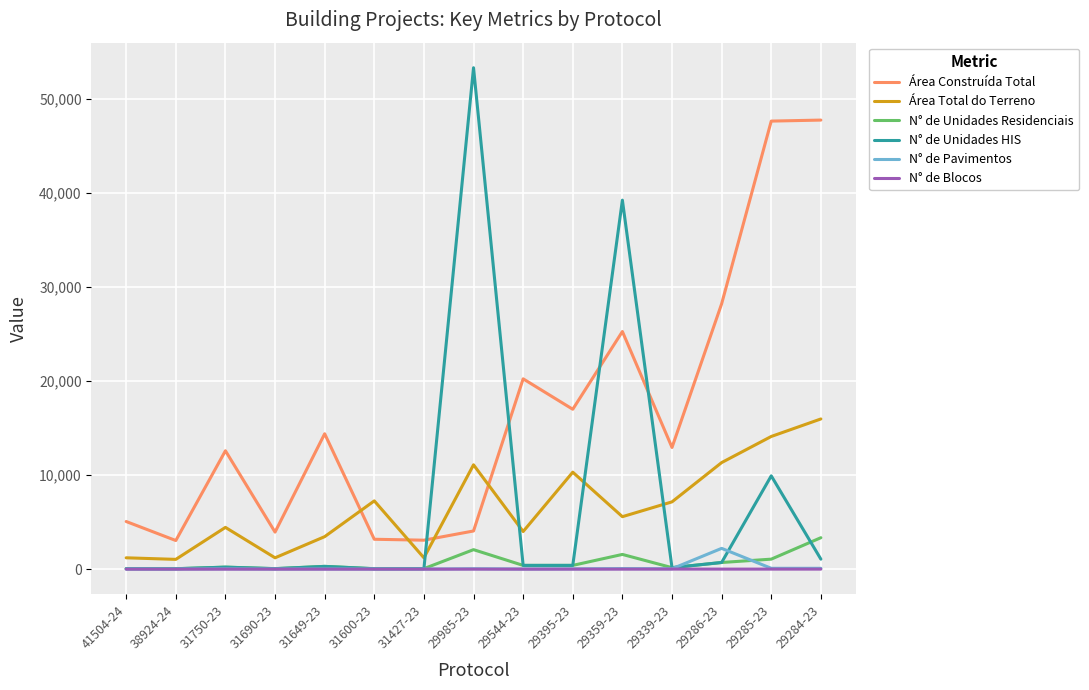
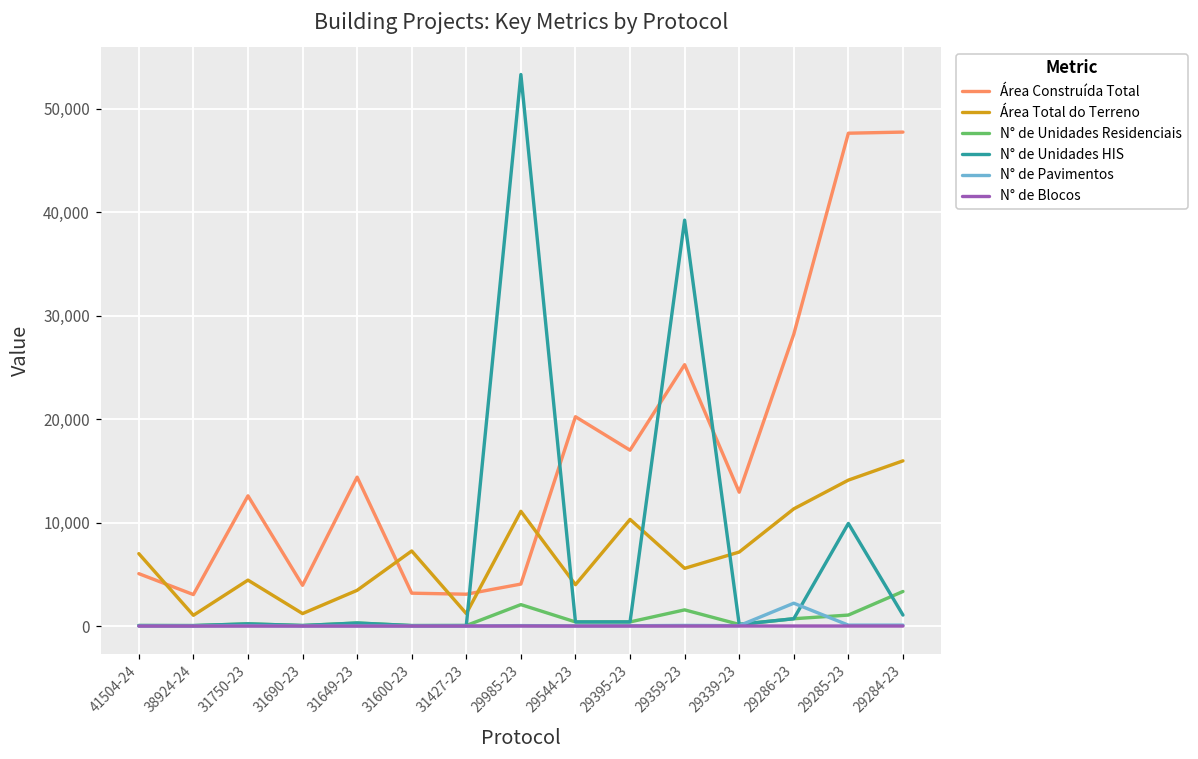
Área Total do Terreno, 41504-24: 1,000 -> 7,000
